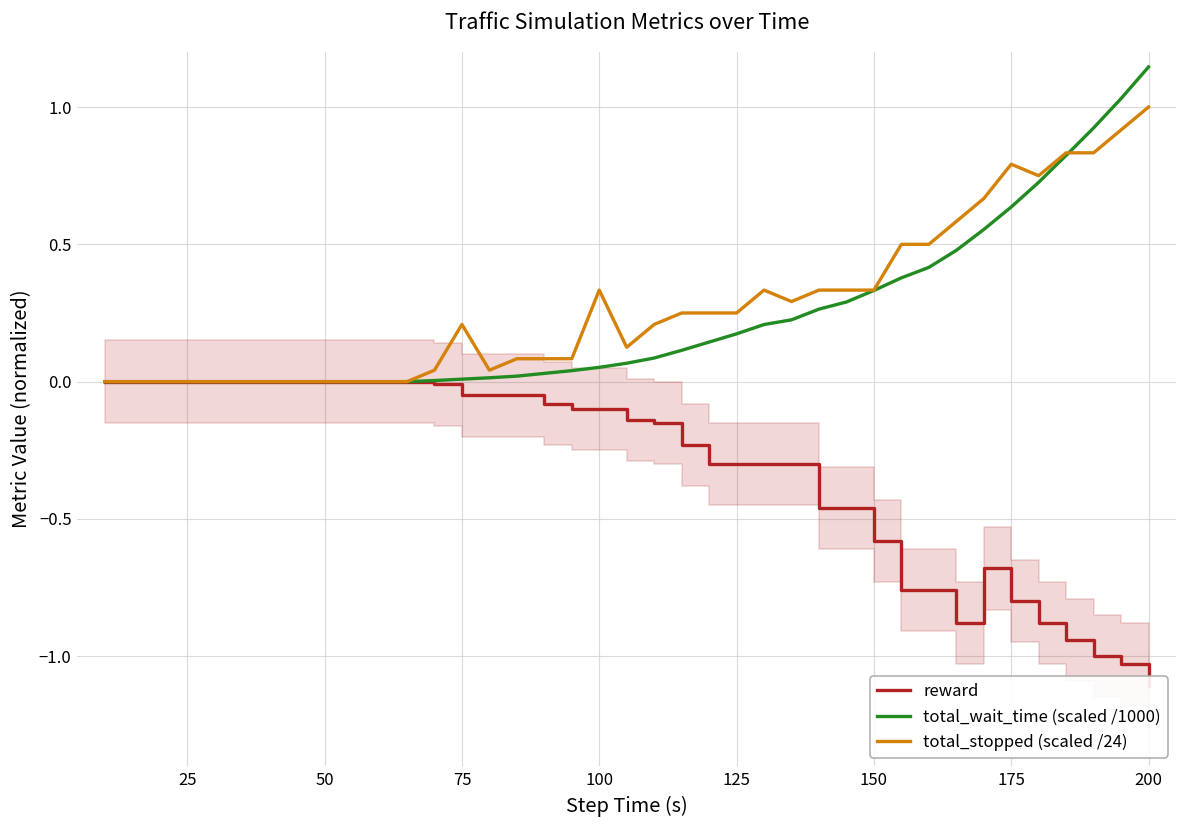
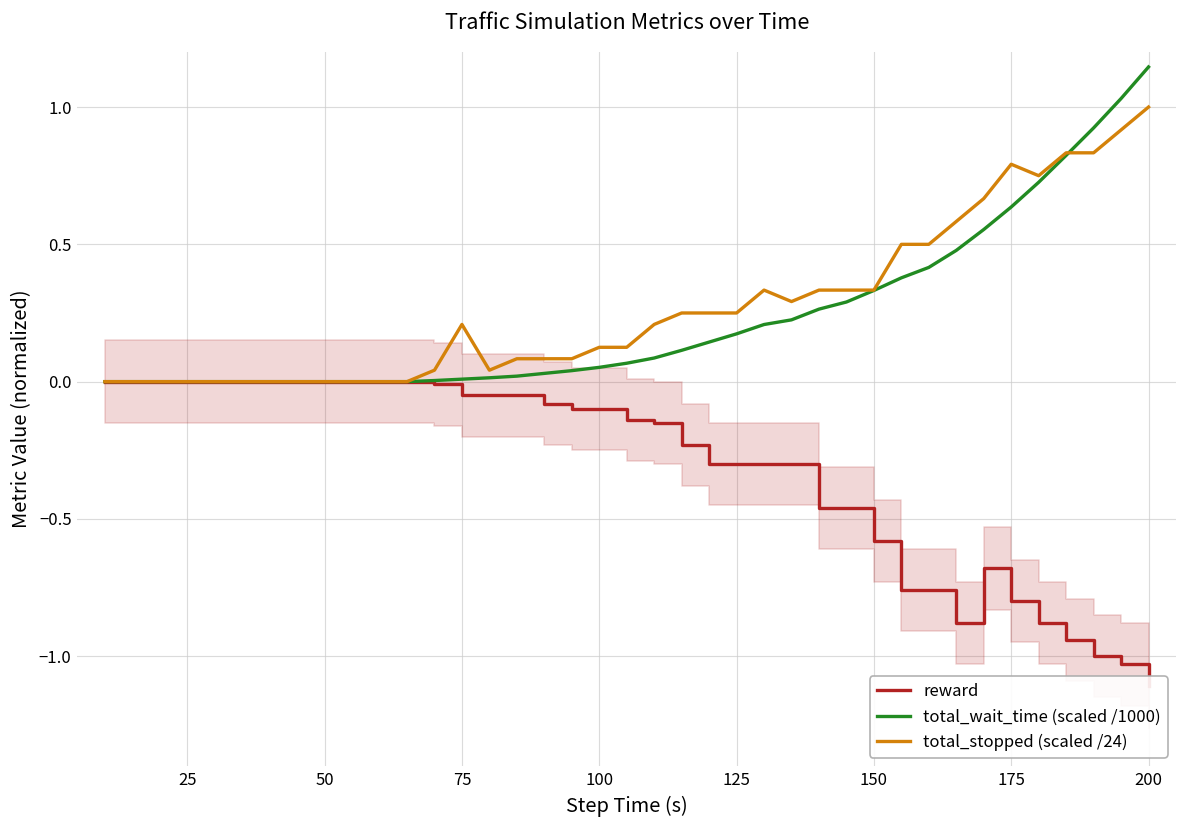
total_stopped (scaled /24), 100: 0.33 -> 0.13
